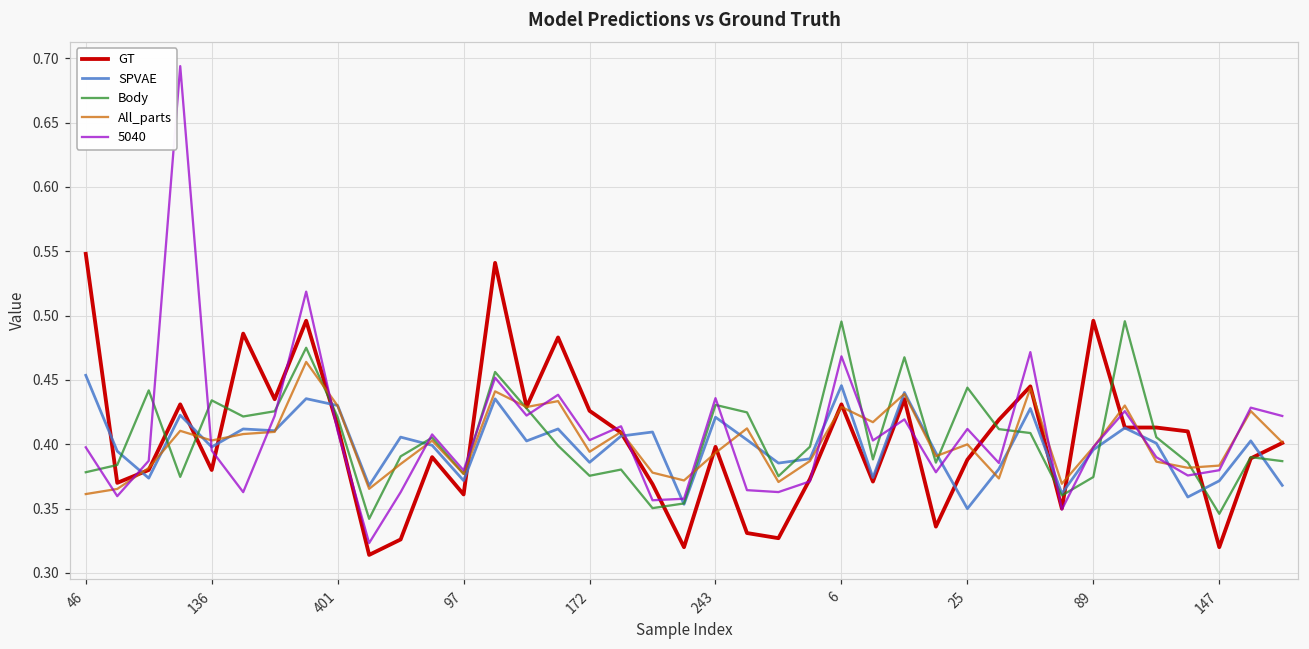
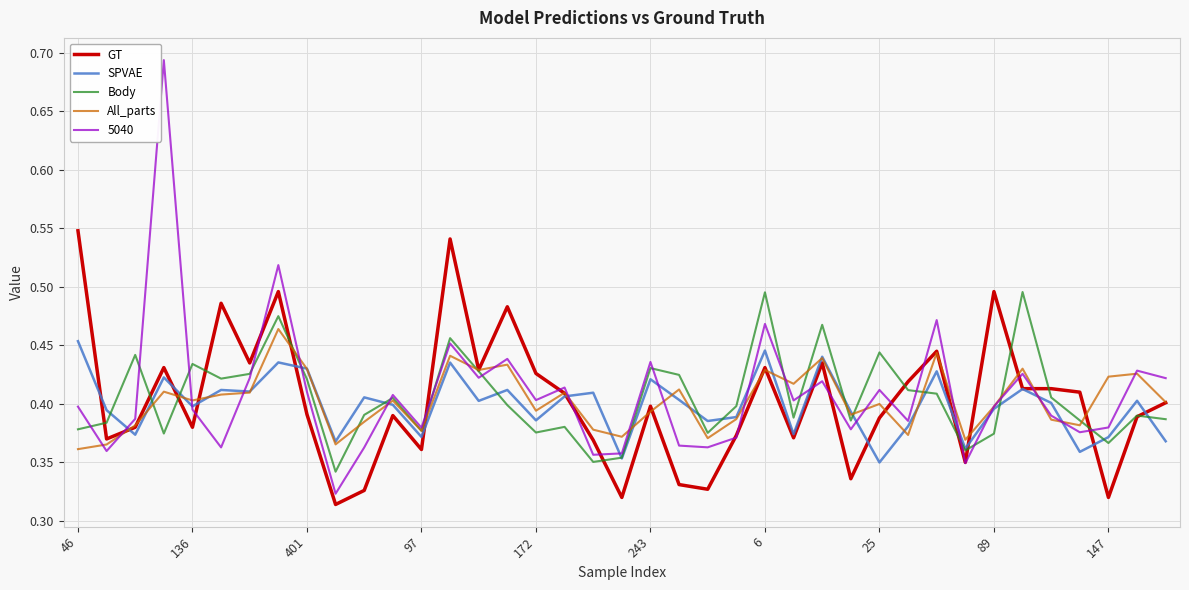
GT, 401: 0.414 -> 0.391
Body, 147: 0.346 -> 0.367
All_parts, 147: 0.383 -> 0.423
